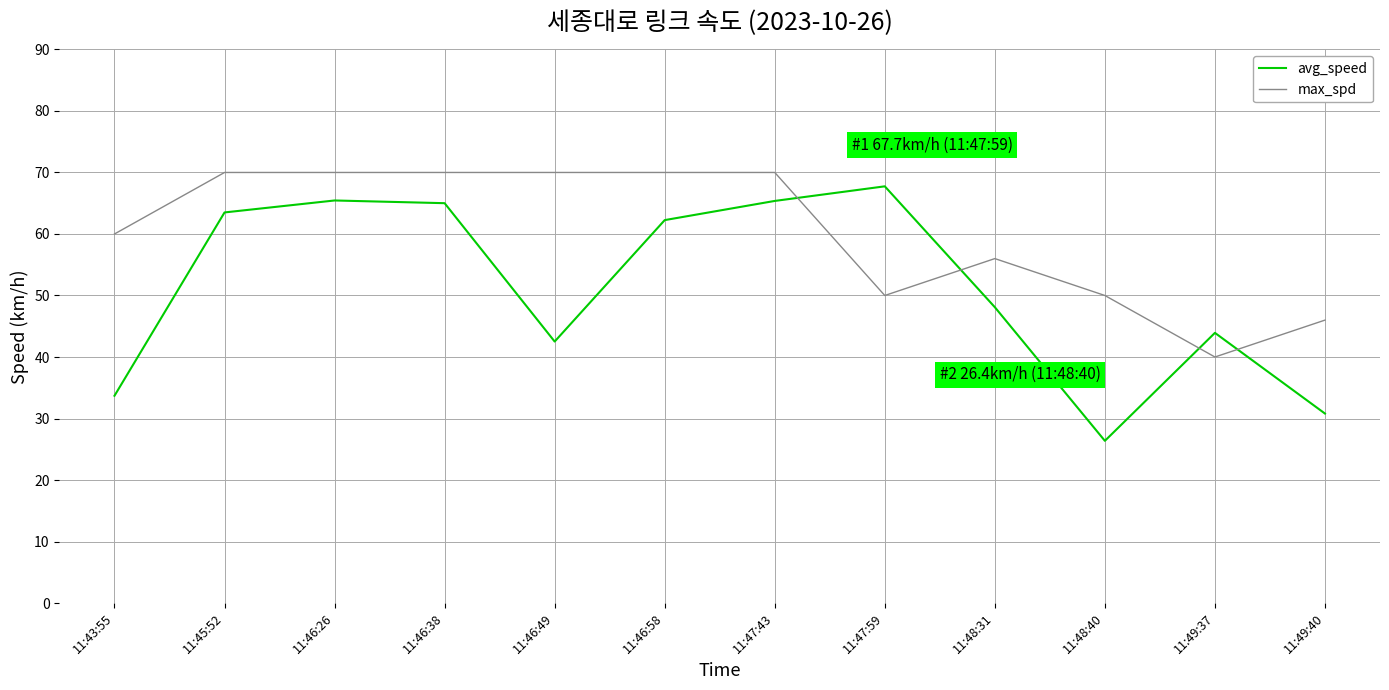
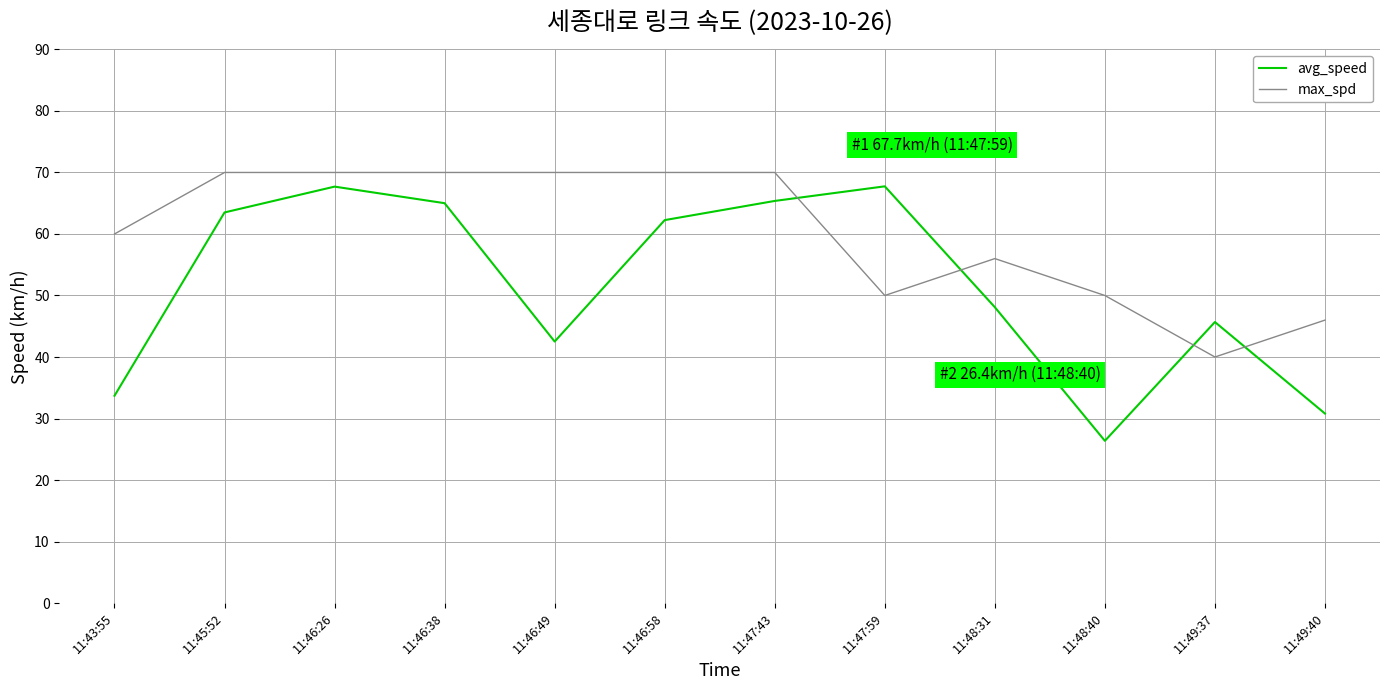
avg_speed, 11:46:26: 65 -> 68
avg_speed, 11:49:37: 44 -> 46
